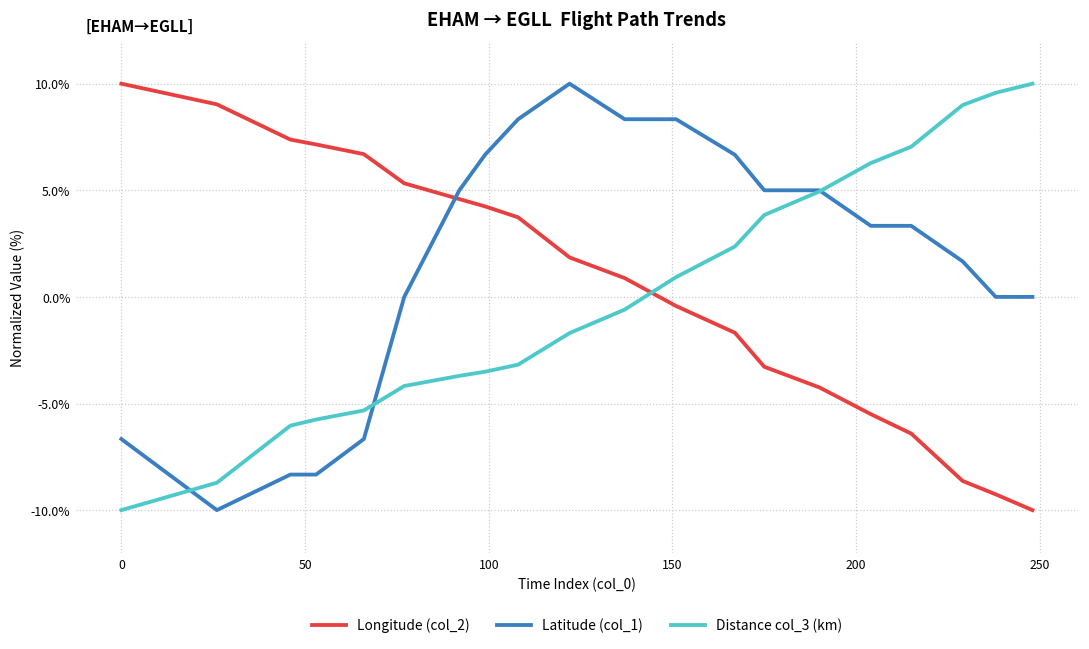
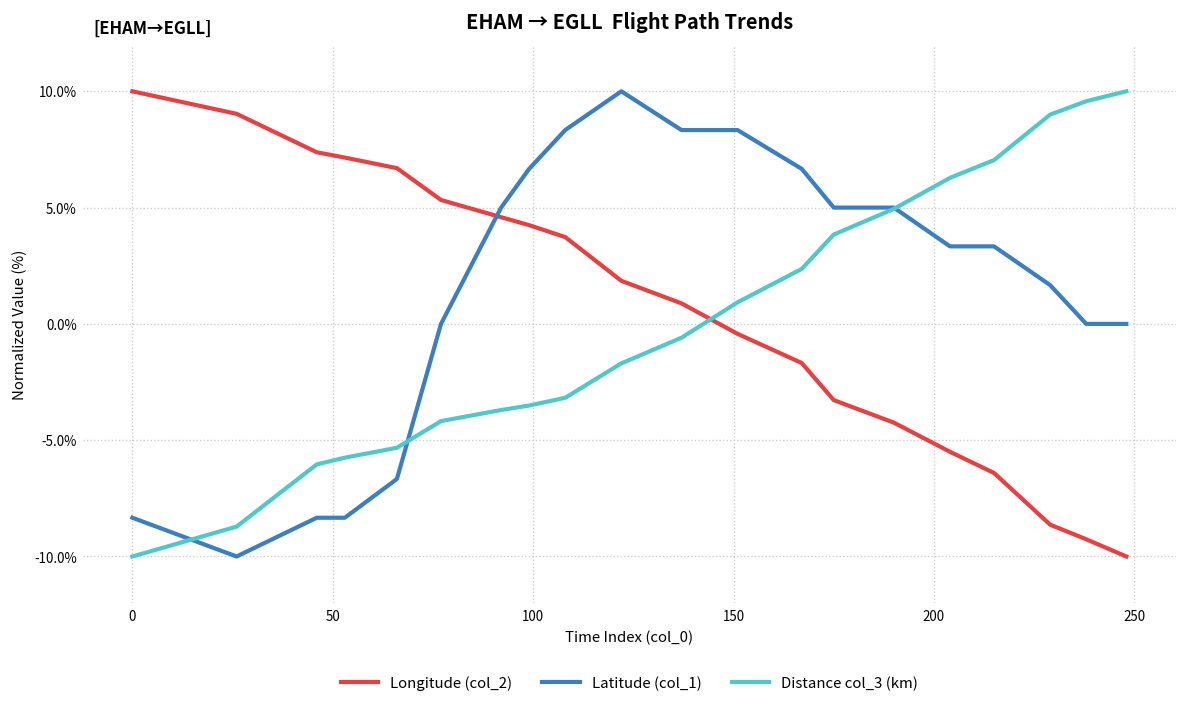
Latitude (col_1), 0: -6.7% -> -8.3%
